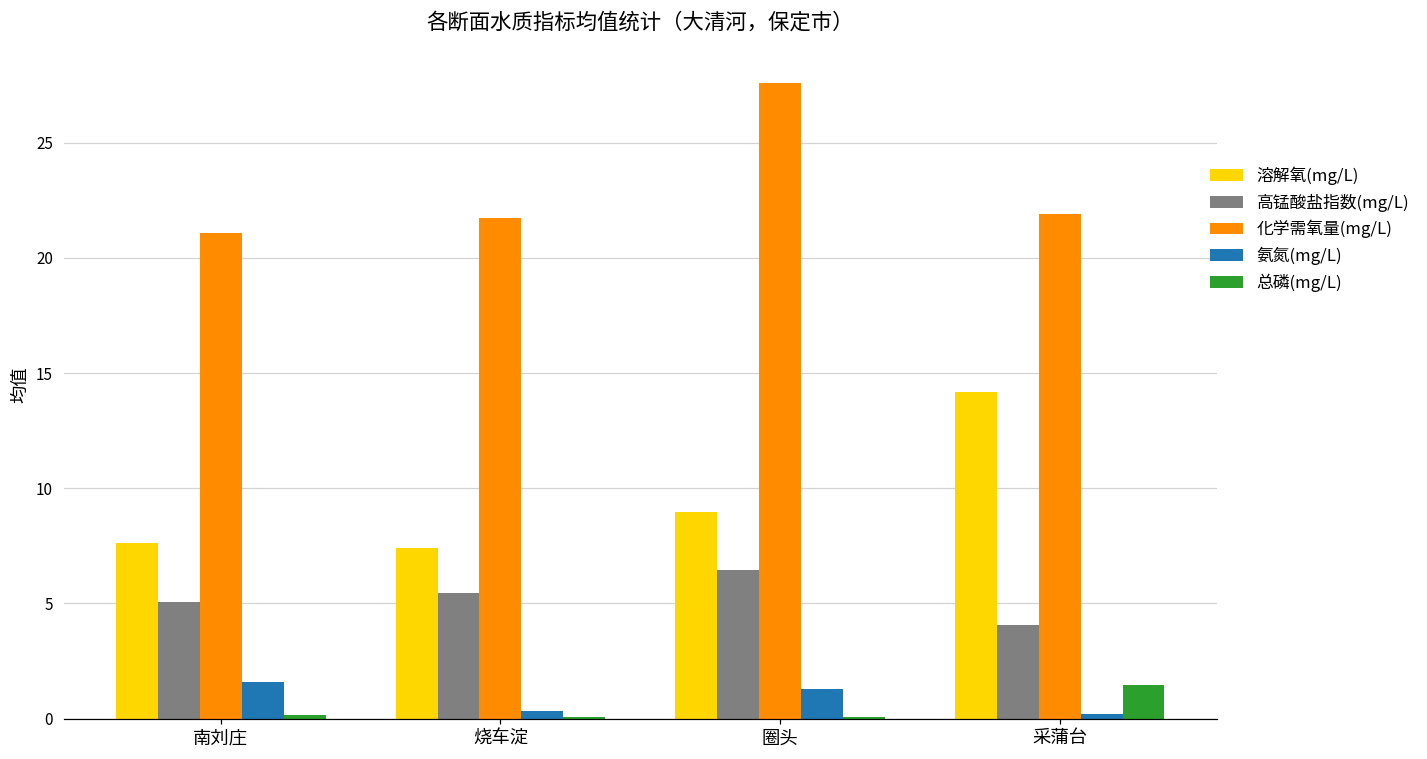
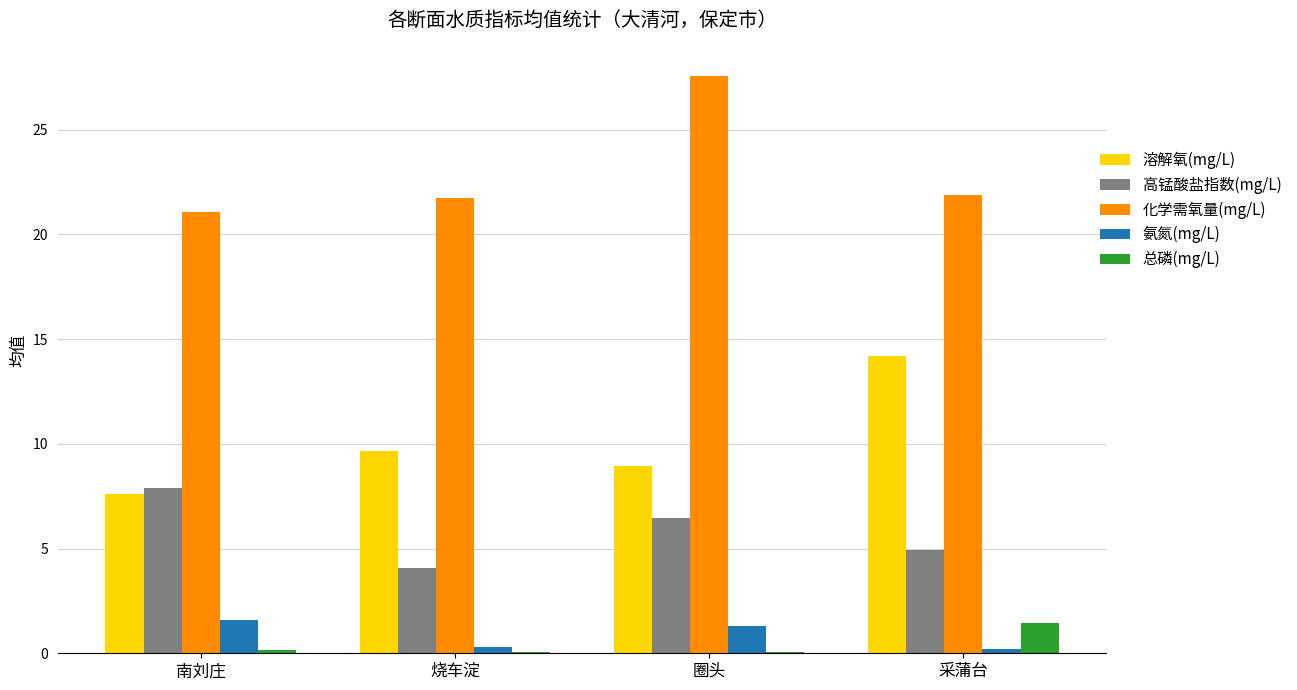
高锰酸盐指数(mg/L), 南刘庄: 5.1 -> 7.9
溶解氧(mg/L), 烧车淀: 7.4 -> 9.7
高锰酸盐指数(mg/L), 烧车淀: 5.5 -> 4.1
高锰酸盐指数(mg/L), 采蒲台: 4.1 -> 5.0
